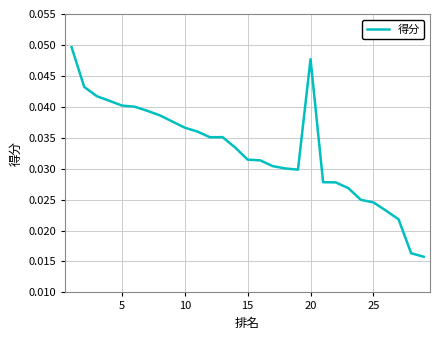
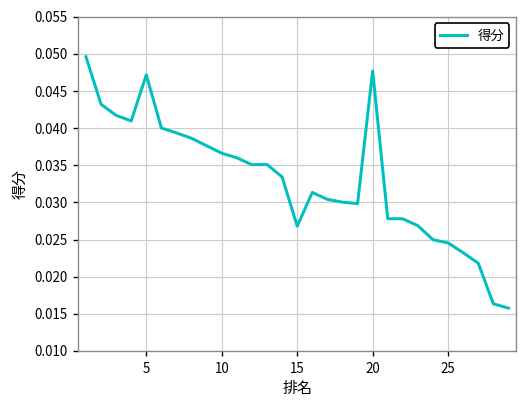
5: 0.040 -> 0.047
15: 0.031 -> 0.027
